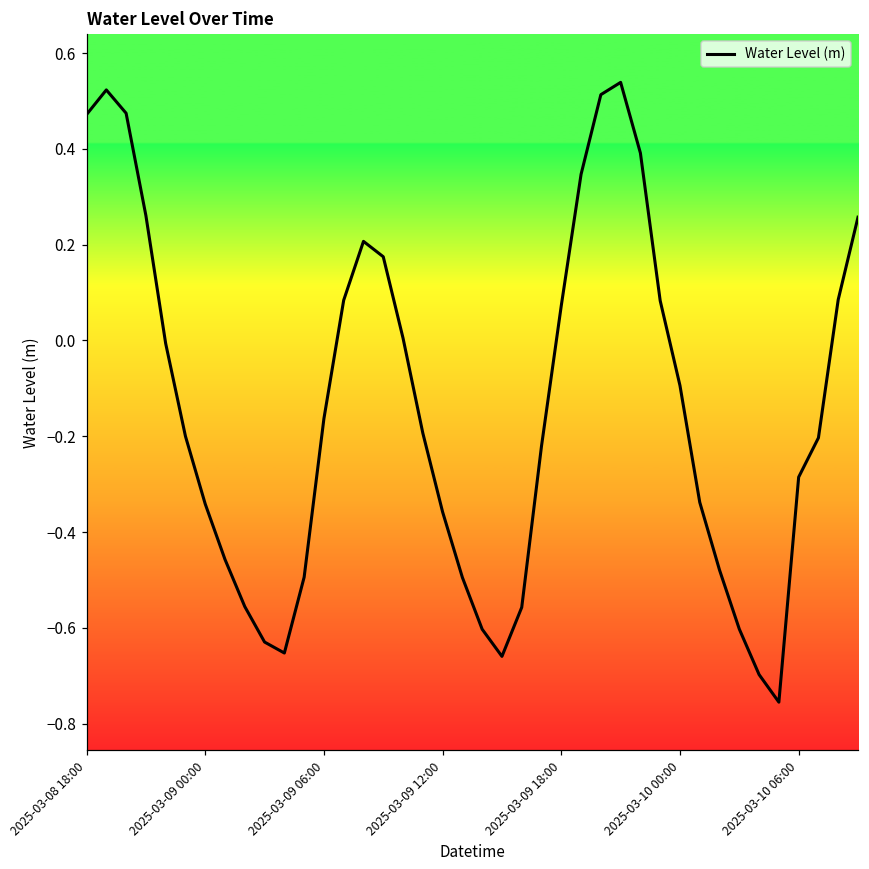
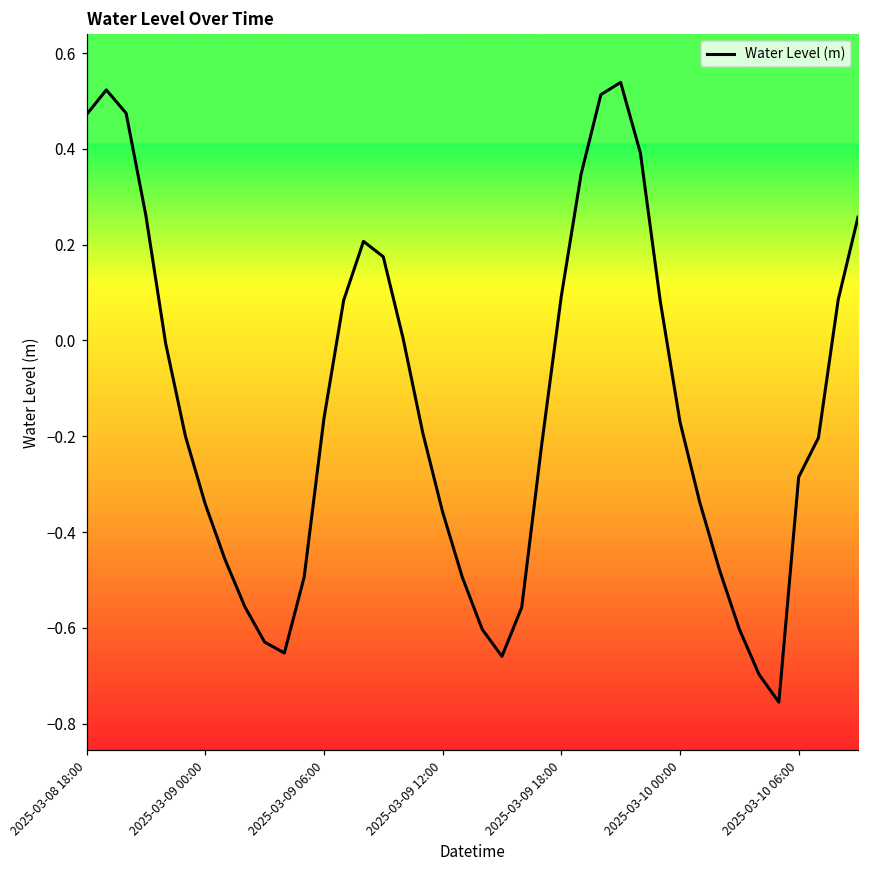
2025-03-09 18:00: 0.07 -> 0.09
2025-03-10 00:00: -0.09 -> -0.17
